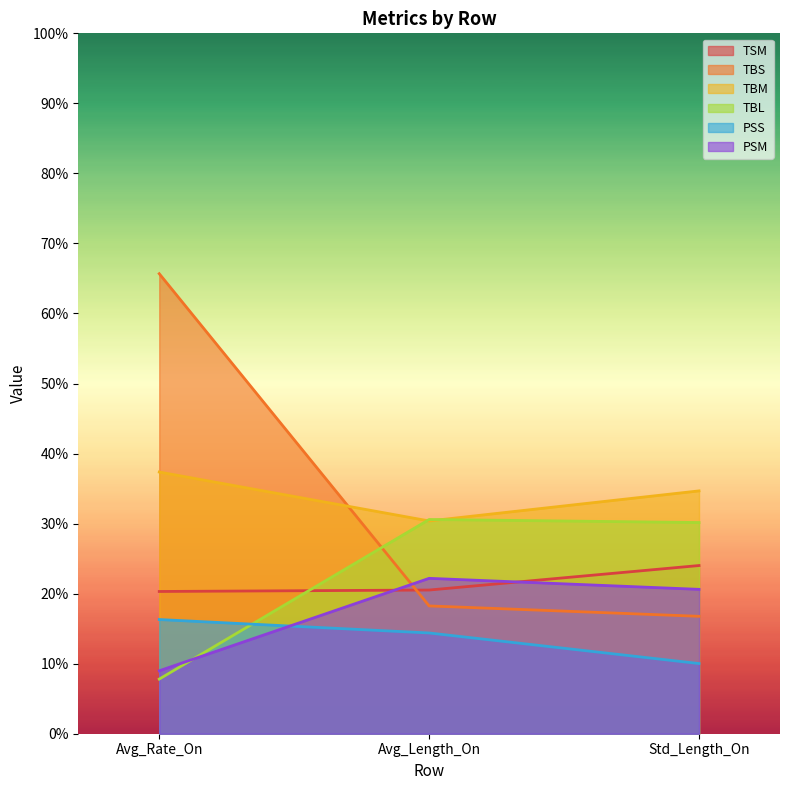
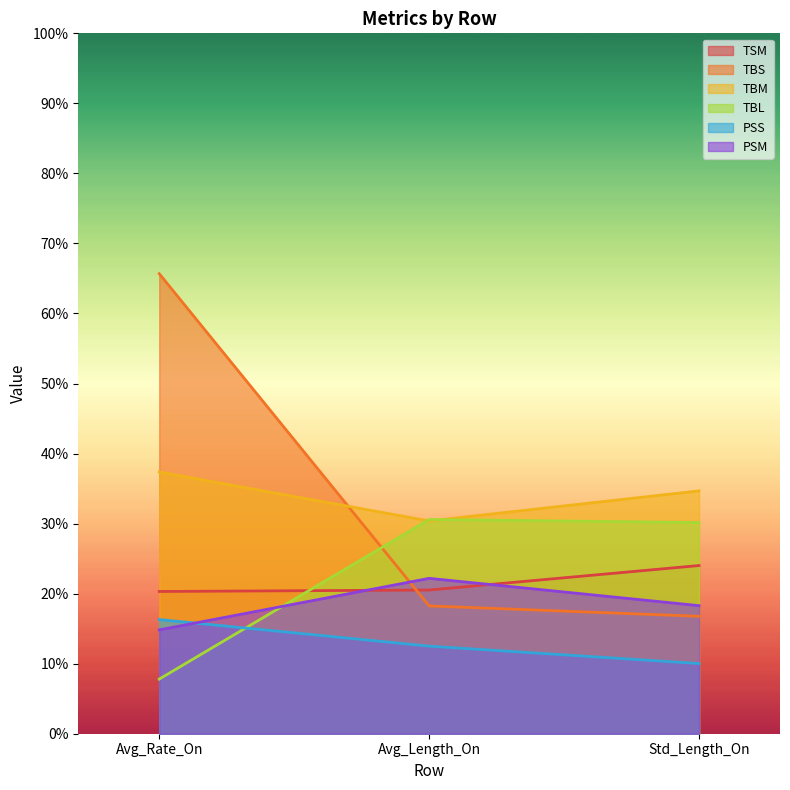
PSM, Avg_Rate_On: 9% -> 15%
PSS, Avg_Length_On: 14% -> 13%
PSM, Std_Length_On: 21% -> 18%
